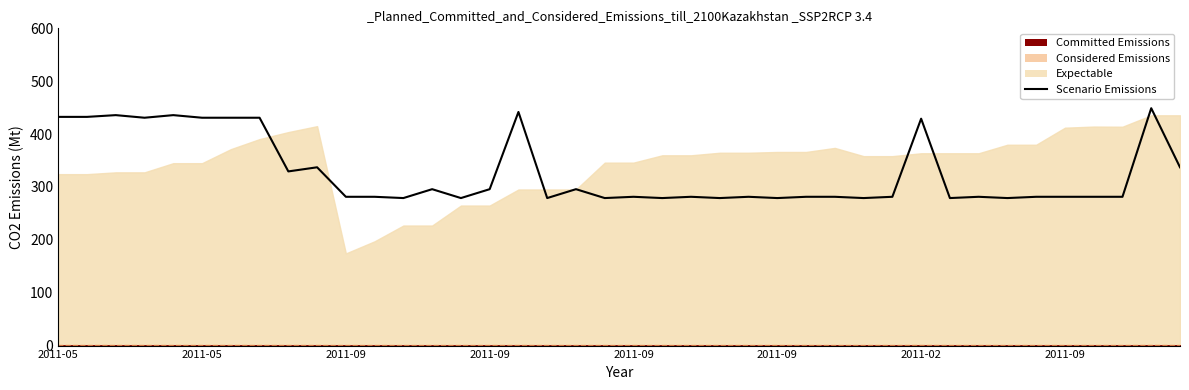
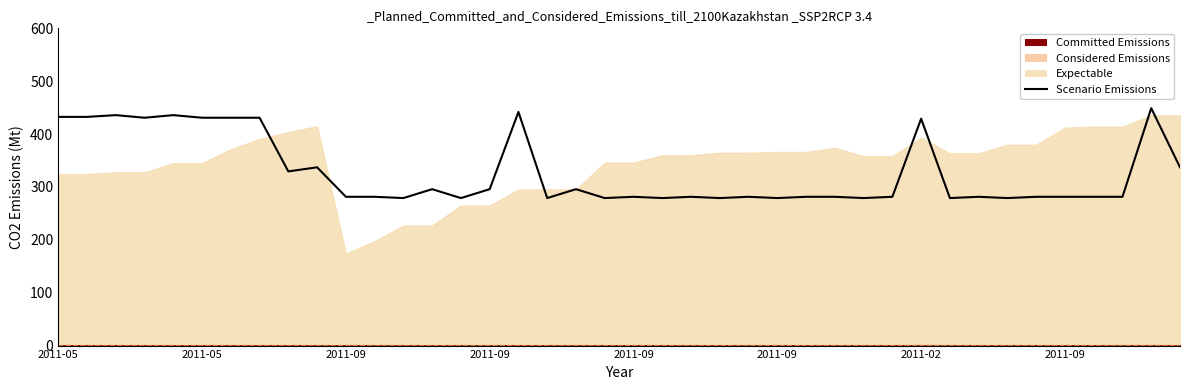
Expectable, 2011-02: 360 -> 390
